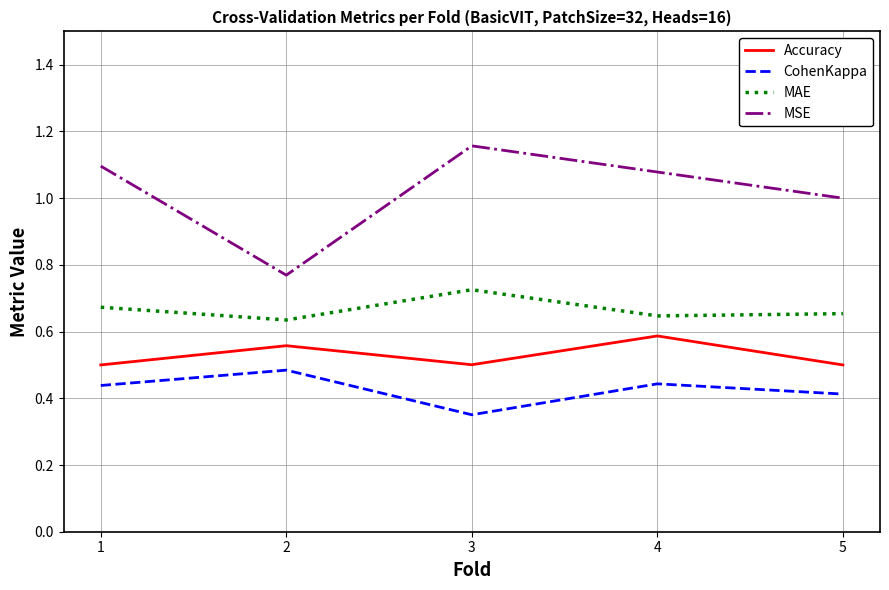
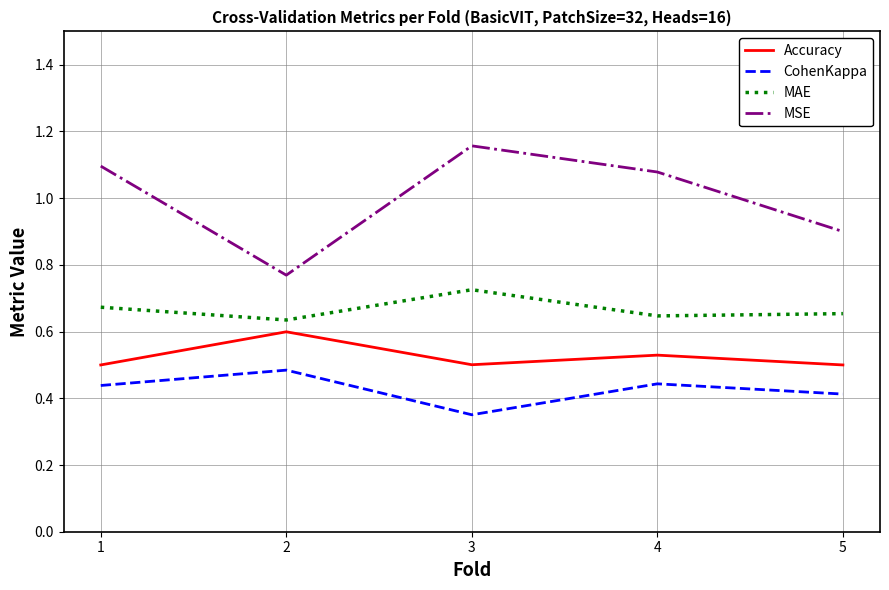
Accuracy, 2: 0.56 -> 0.60
Accuracy, 4: 0.59 -> 0.53
MSE, 5: 1.0 -> 0.9
